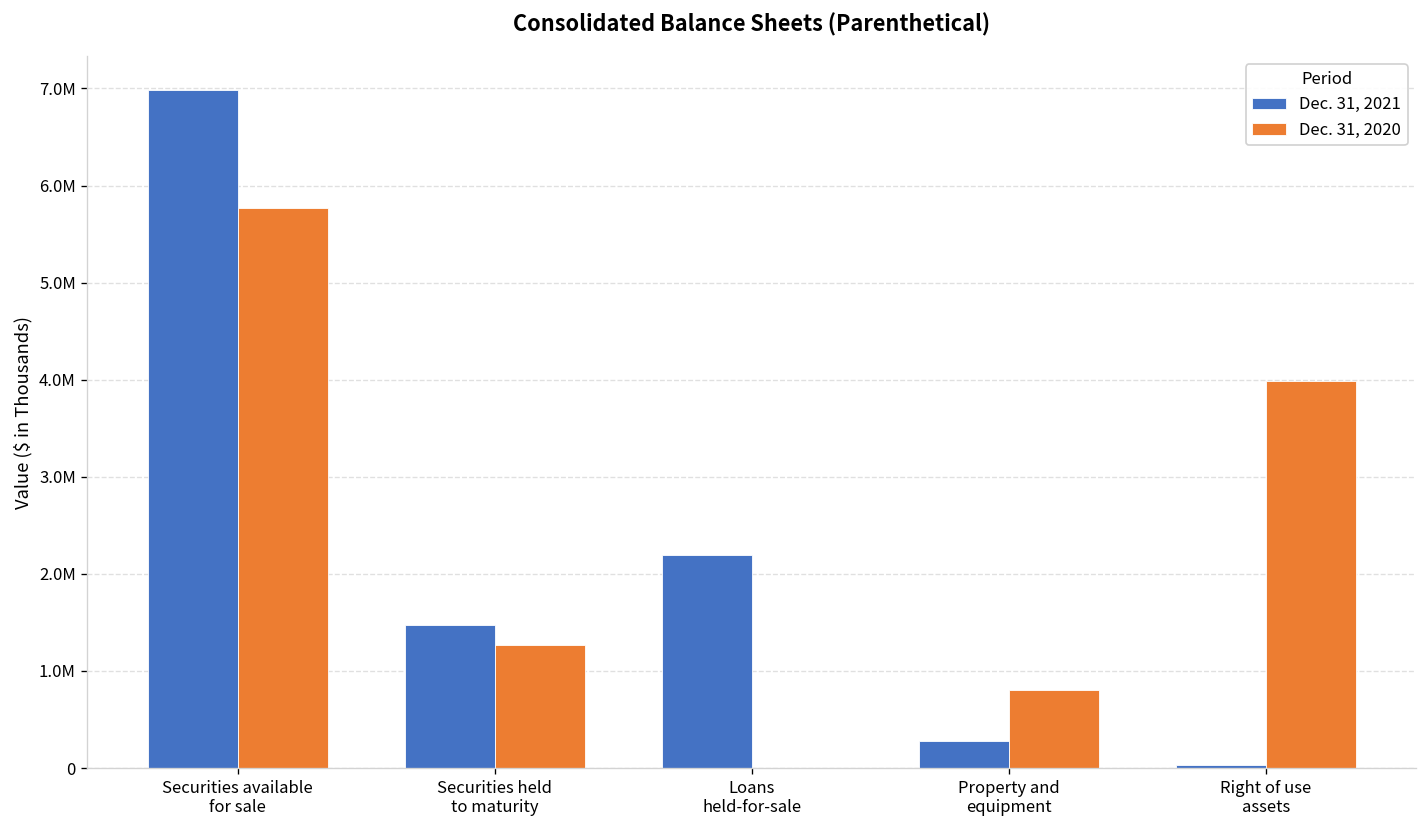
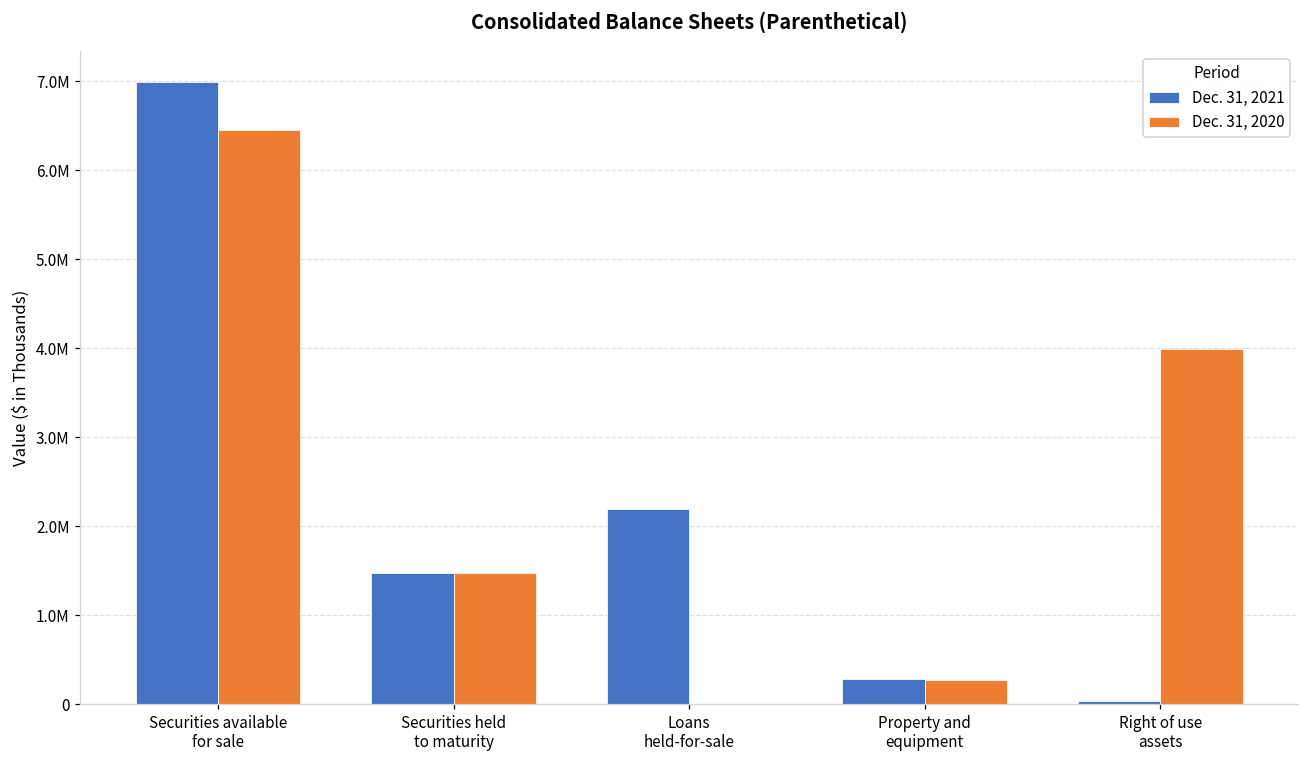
Dec. 31, 2020, Securities available for sale: 5800000 -> 6500000
Dec. 31, 2020, Securities held to maturity: 1300000 -> 1500000
Dec. 31, 2020, Property and equipment: 800000 -> 300000
